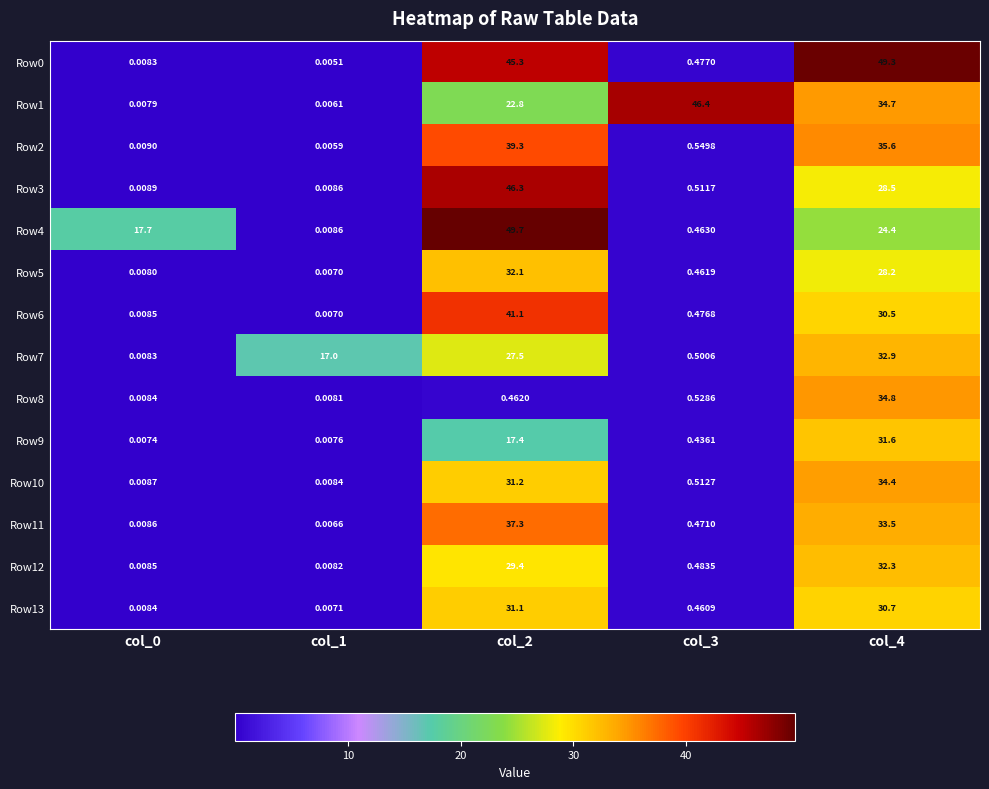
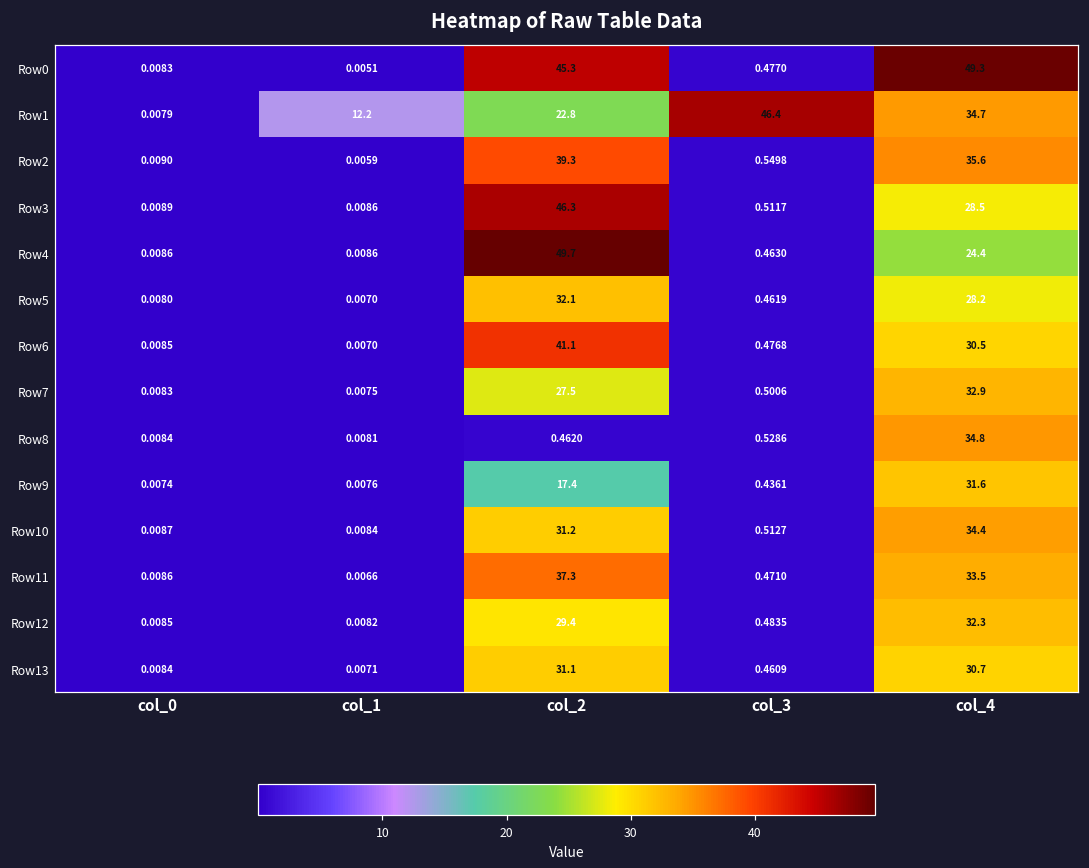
Row1, col_1: 0.0061 -> 12.2
Row4, col_0: 17.7 -> 0.0086
Row7, col_1: 17.0 -> 0.0075
